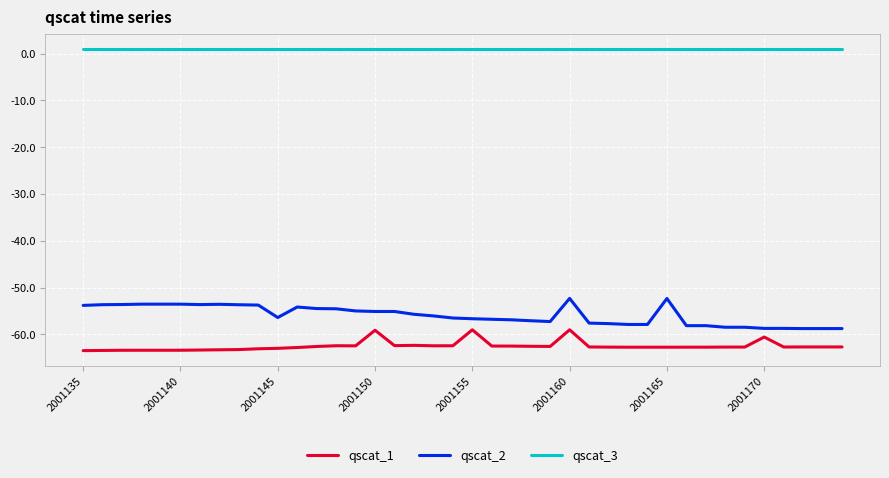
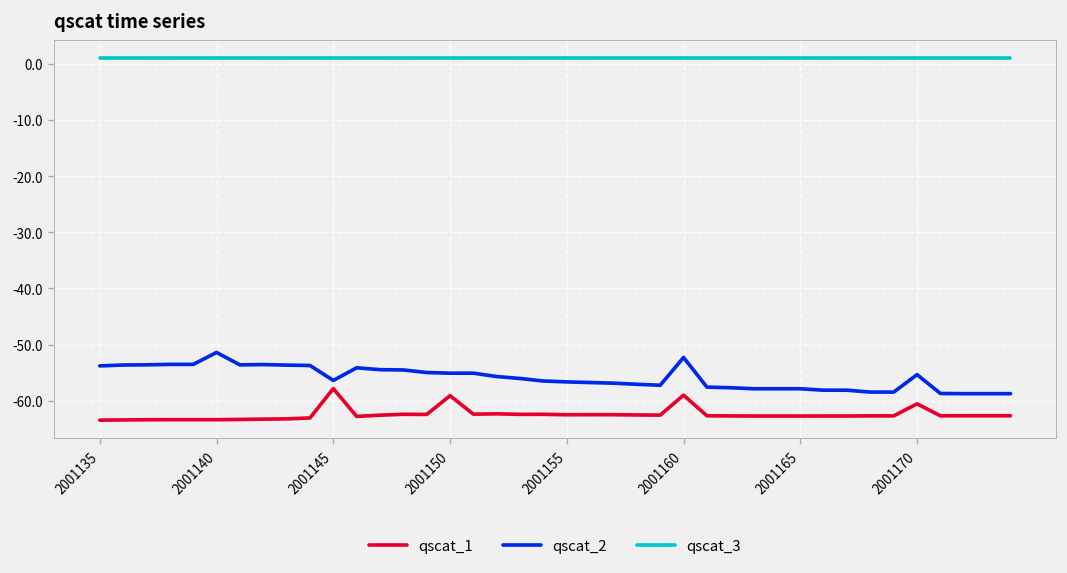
qscat_2, 2001140: -54 -> -51
qscat_1, 2001145: -63 -> -58
qscat_1, 2001155: -59 -> -62
qscat_2, 2001165: -52 -> -58
qscat_2, 2001170: -59 -> -55
